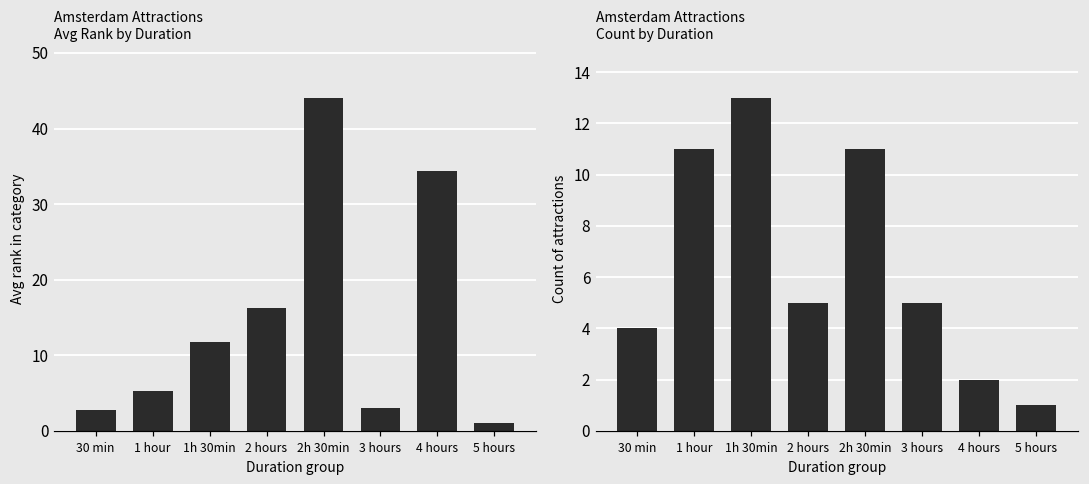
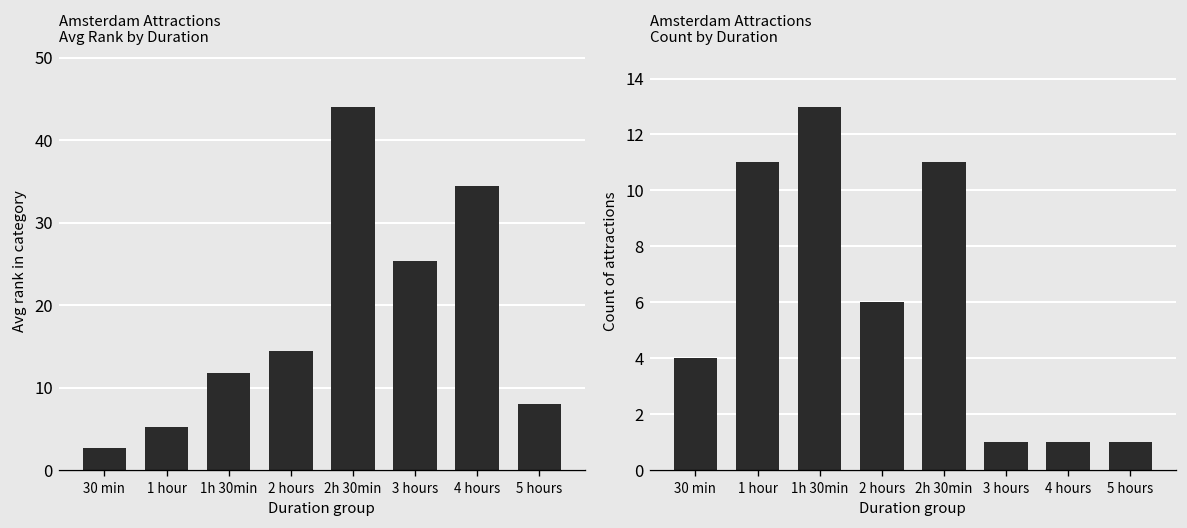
Amsterdam Attractions Avg Rank by Duration, 2 hours: 16 -> 14
Amsterdam Attractions Avg Rank by Duration, 3 hours: 3 -> 25
Amsterdam Attractions Avg Rank by Duration, 5 hours: 1 -> 8
Amsterdam Attractions Count by Duration, 2 hours: 5 -> 6
Amsterdam Attractions Count by Duration, 3 hours: 5 -> 1
Amsterdam Attractions Count by Duration, 4 hours: 2 -> 1
